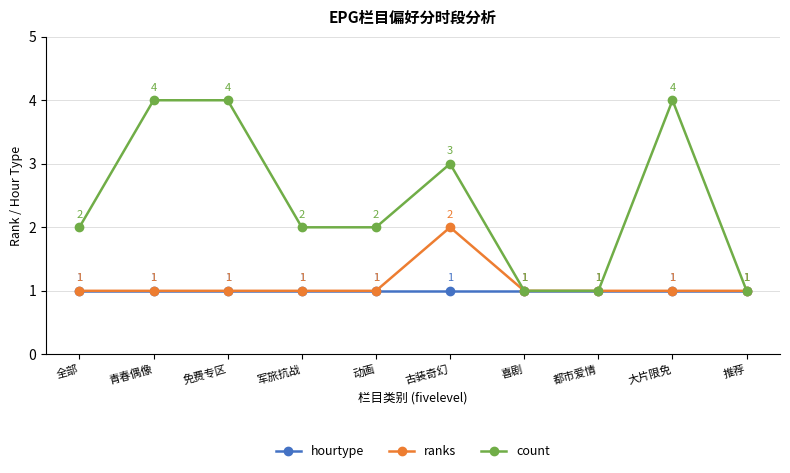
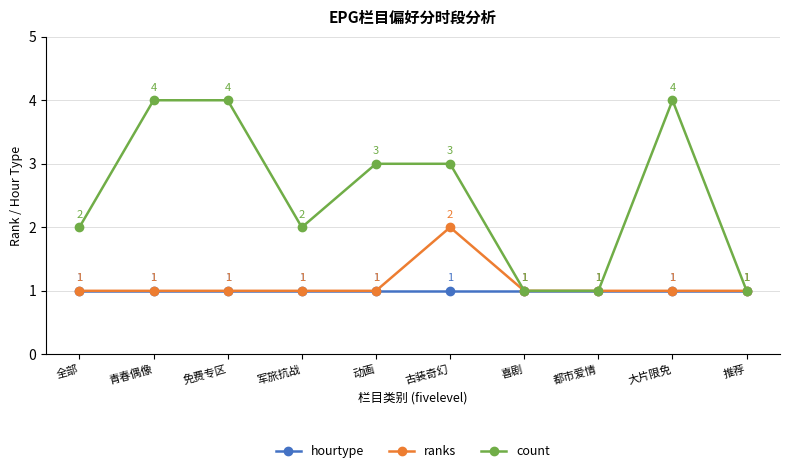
count, 动画: 2 -> 3
